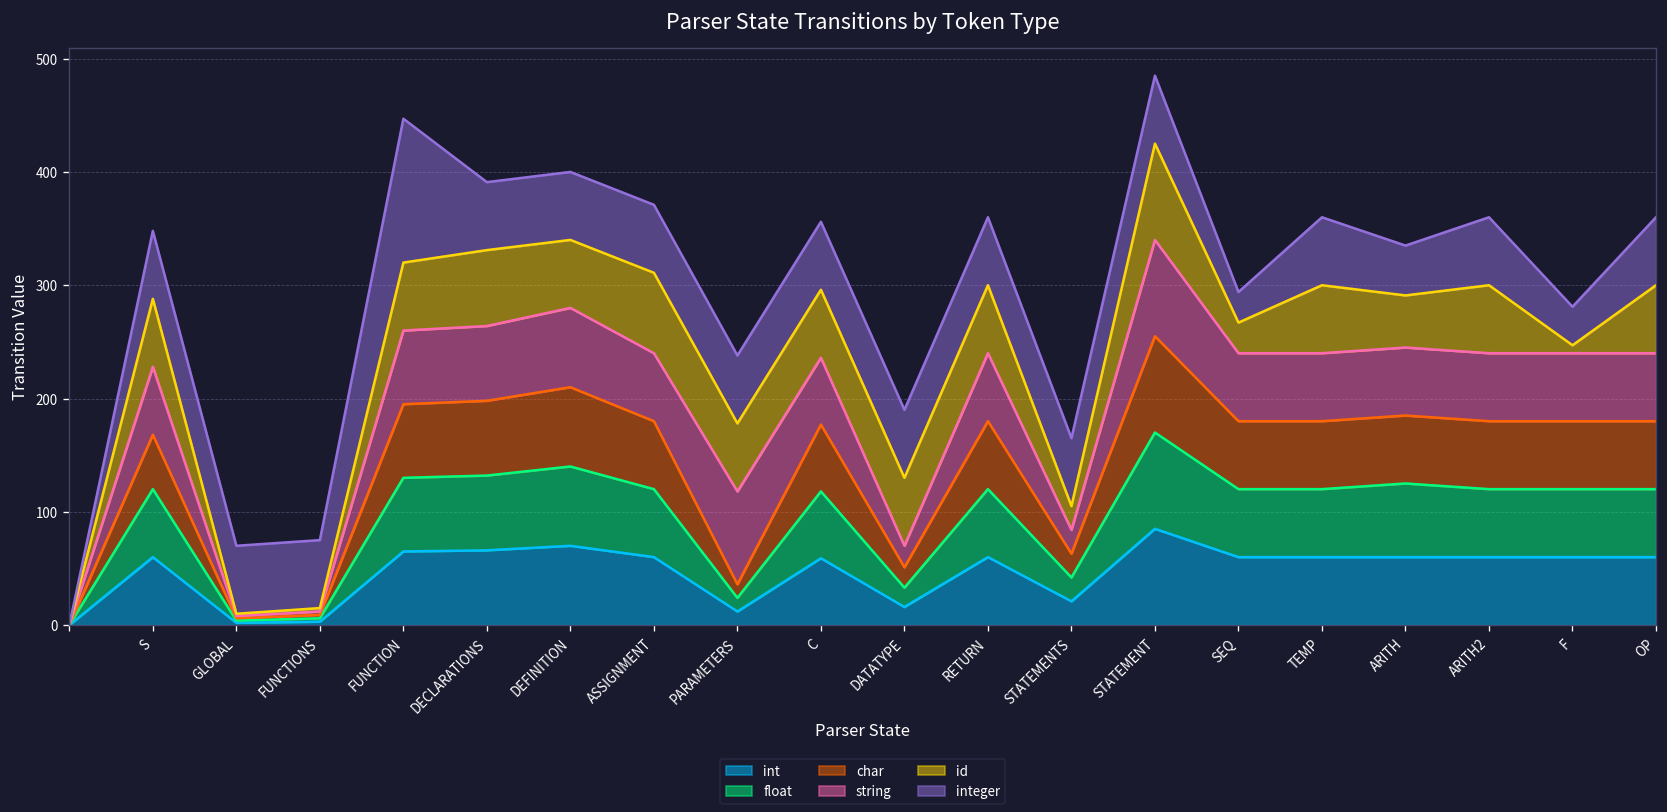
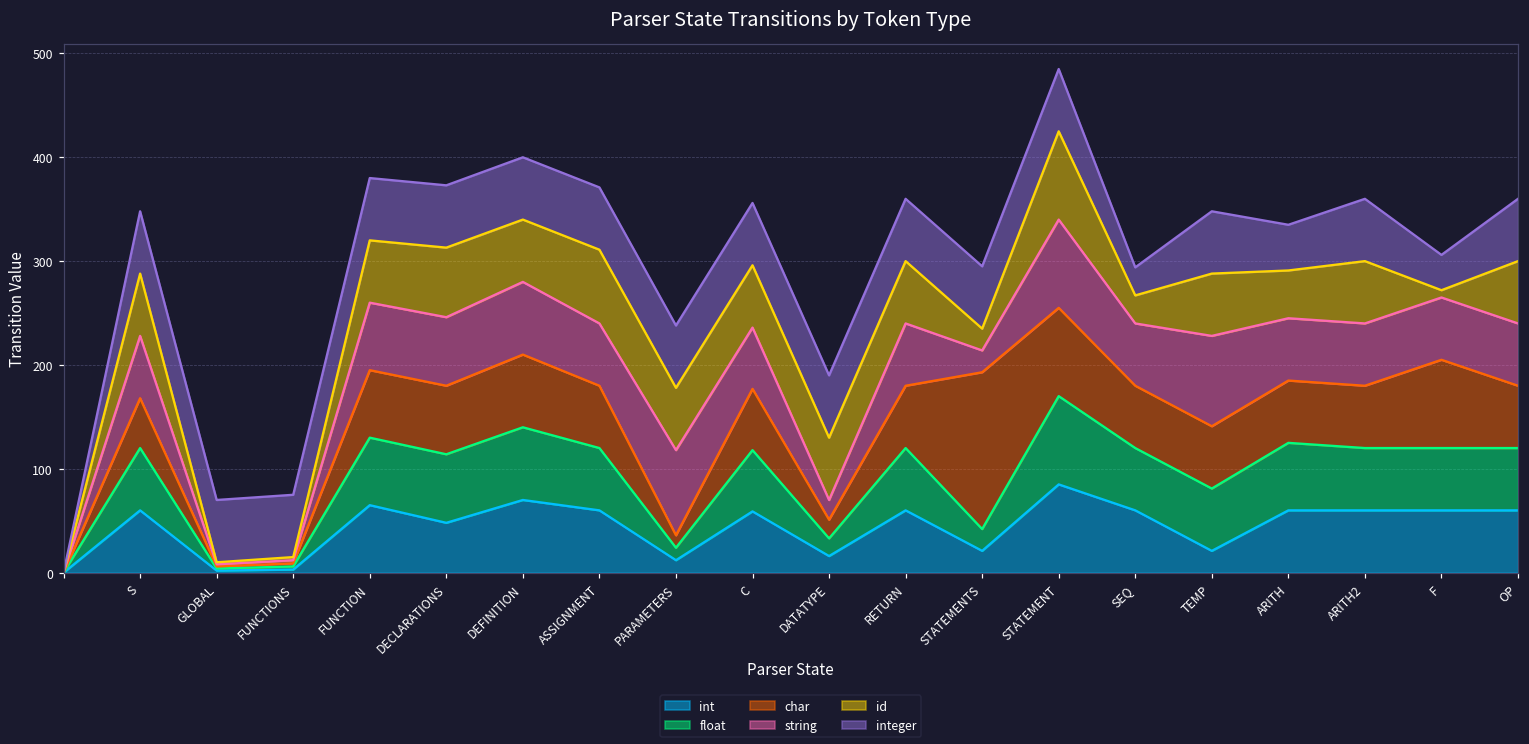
integer, FUNCTION: 130 -> 60
int, DECLARATIONS: 70 -> 50
char, STATEMENTS: 20 -> 150
int, TEMP: 60 -> 20
string, TEMP: 60 -> 90
char, F: 60 -> 90
